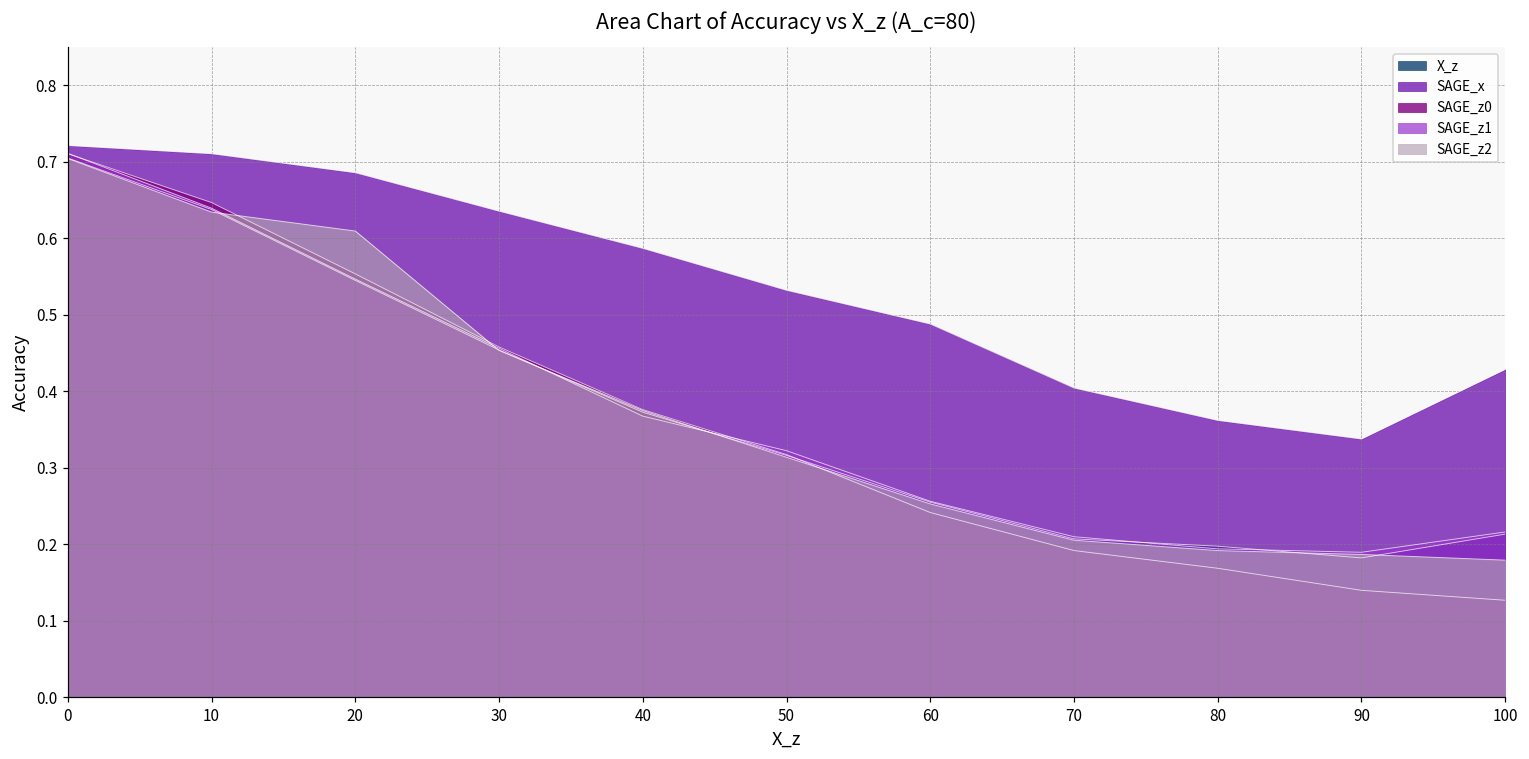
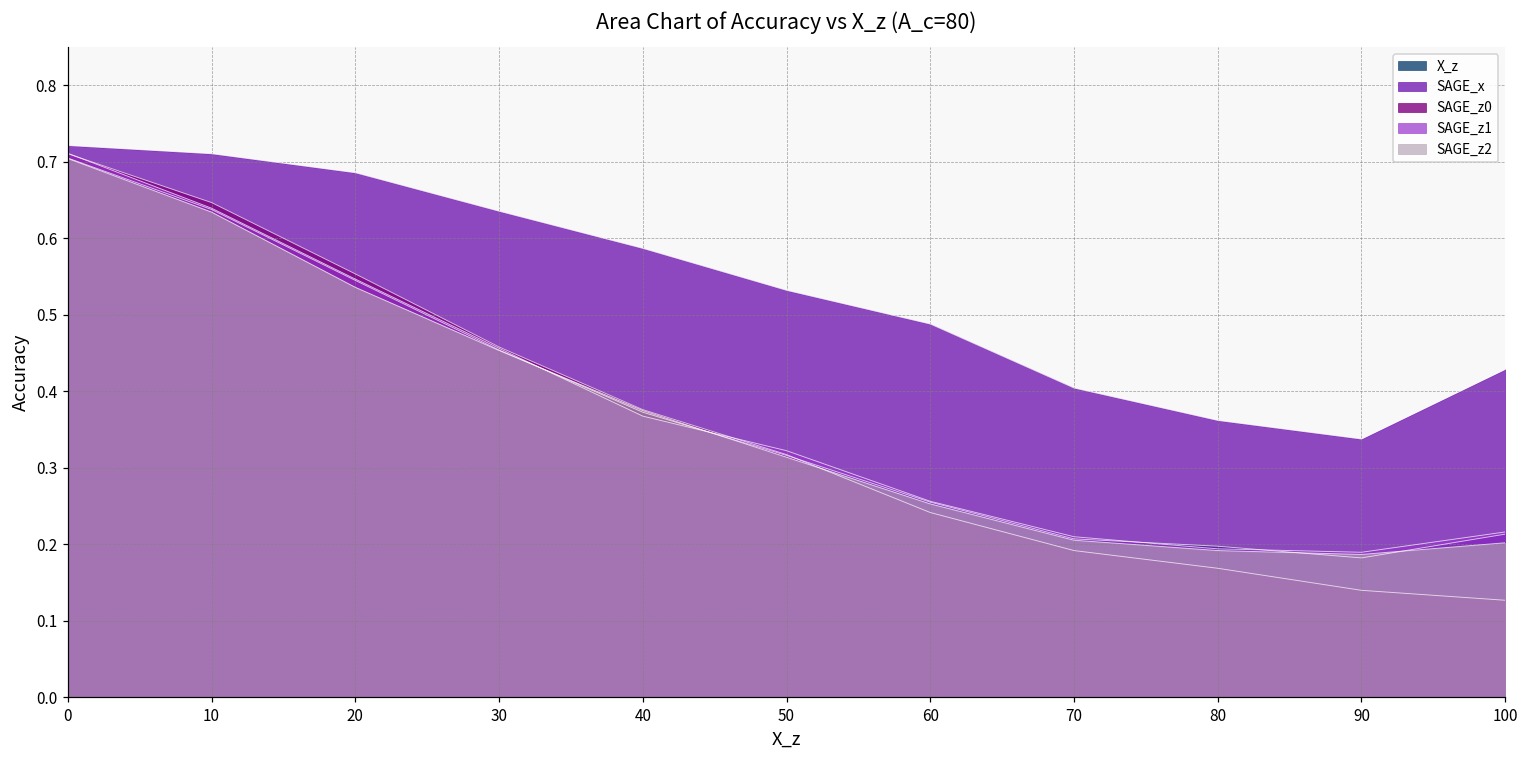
SAGE_z2, 20: 0.61 -> 0.54
SAGE_z2, 100: 0.18 -> 0.20
